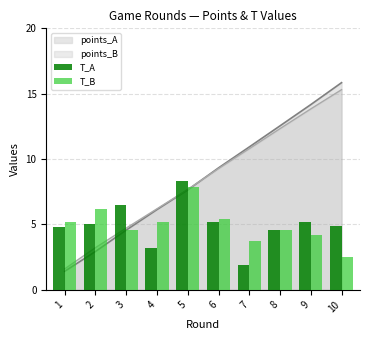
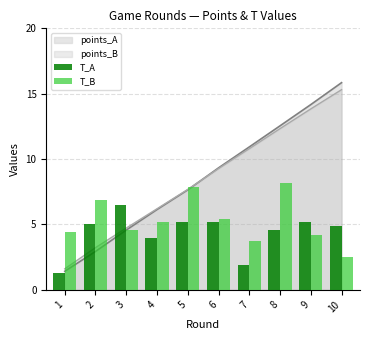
T_A, 1: 4.8 -> 1.3
T_B, 1: 5.2 -> 4.4
T_B, 2: 6.2 -> 6.9
T_A, 4: 3.2 -> 4.0
T_A, 5: 8.3 -> 5.2
T_B, 8: 4.6 -> 8.2
